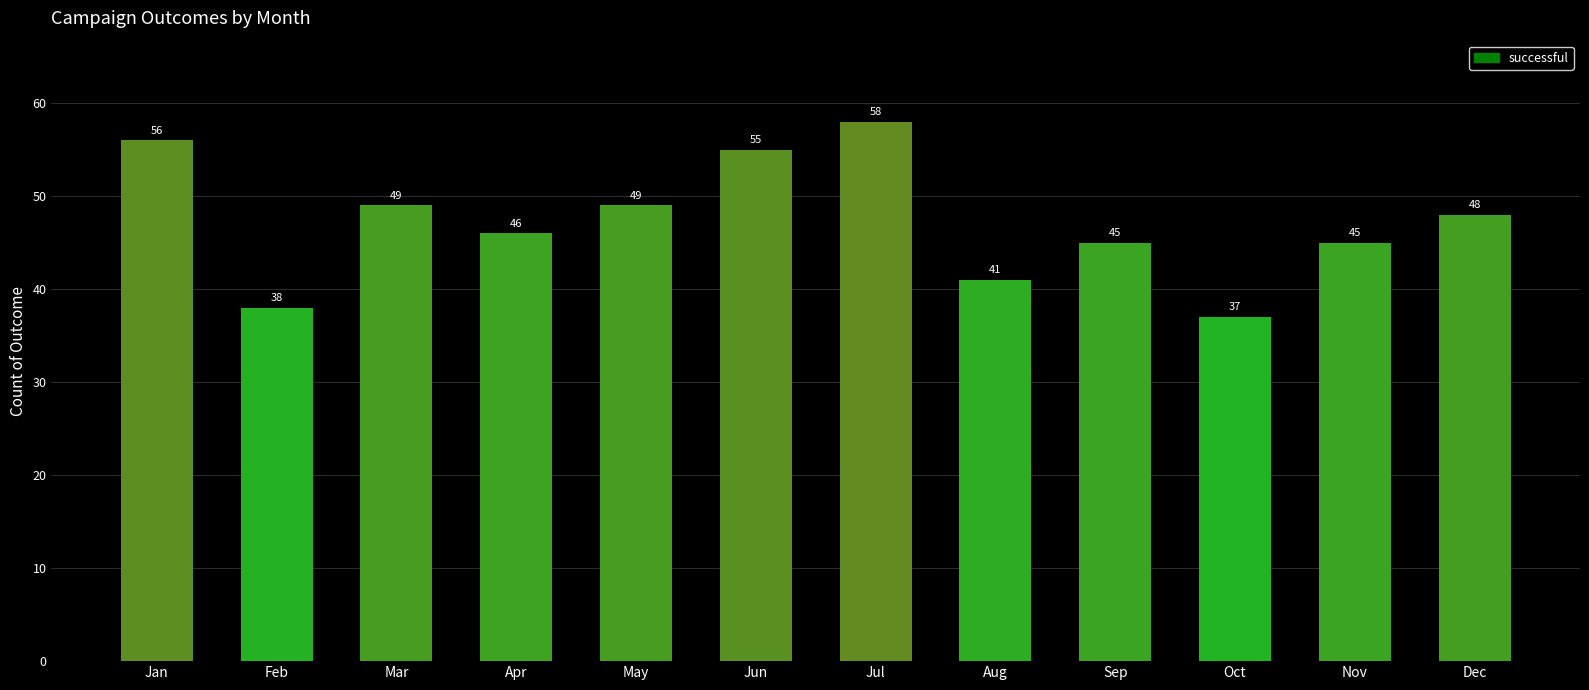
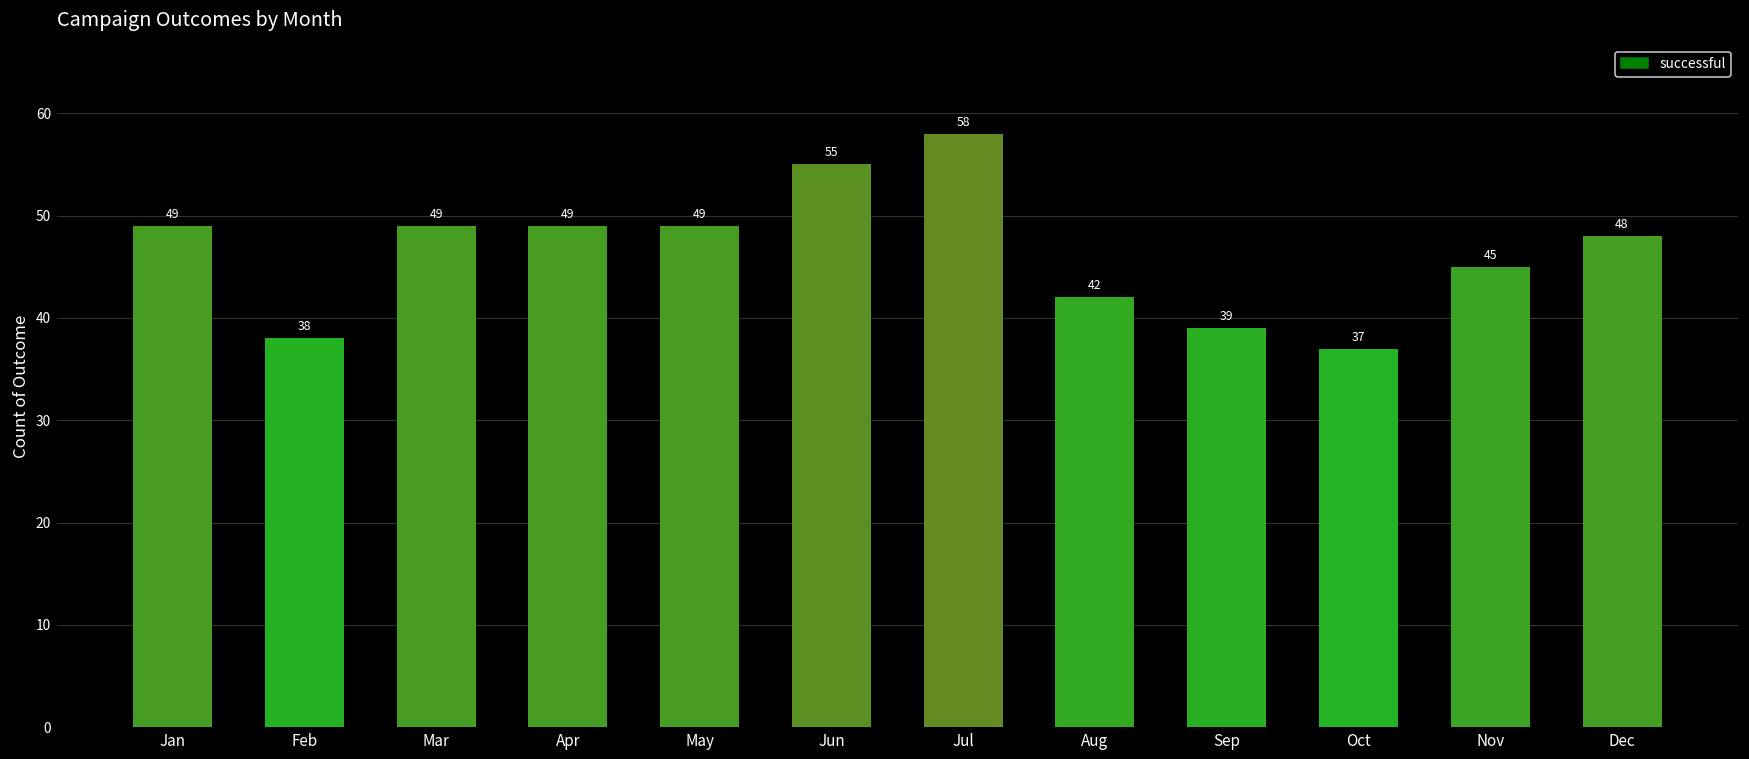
Jan: 56 -> 49
Apr: 46 -> 49
Aug: 41 -> 42
Sep: 45 -> 39
